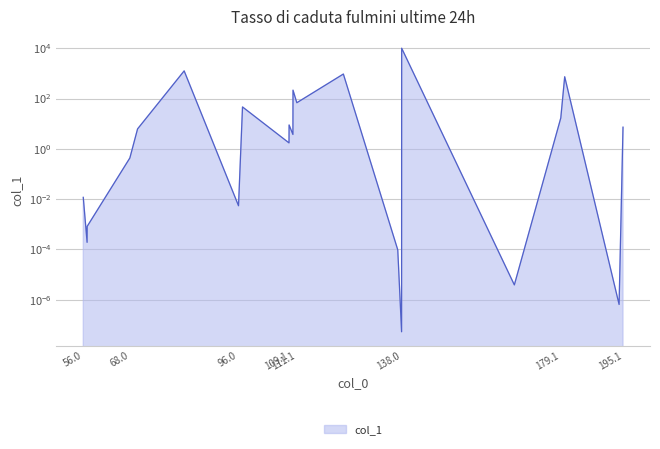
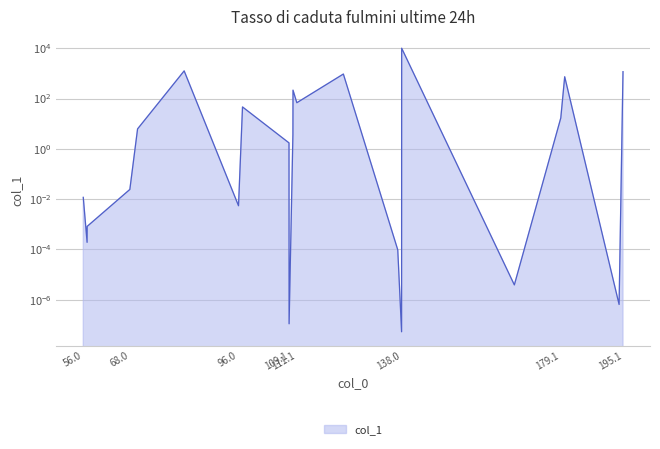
68.0: 0.4 -> 0.02
109.1: 9 -> 0.0000001
195.1: 7 -> 1000
